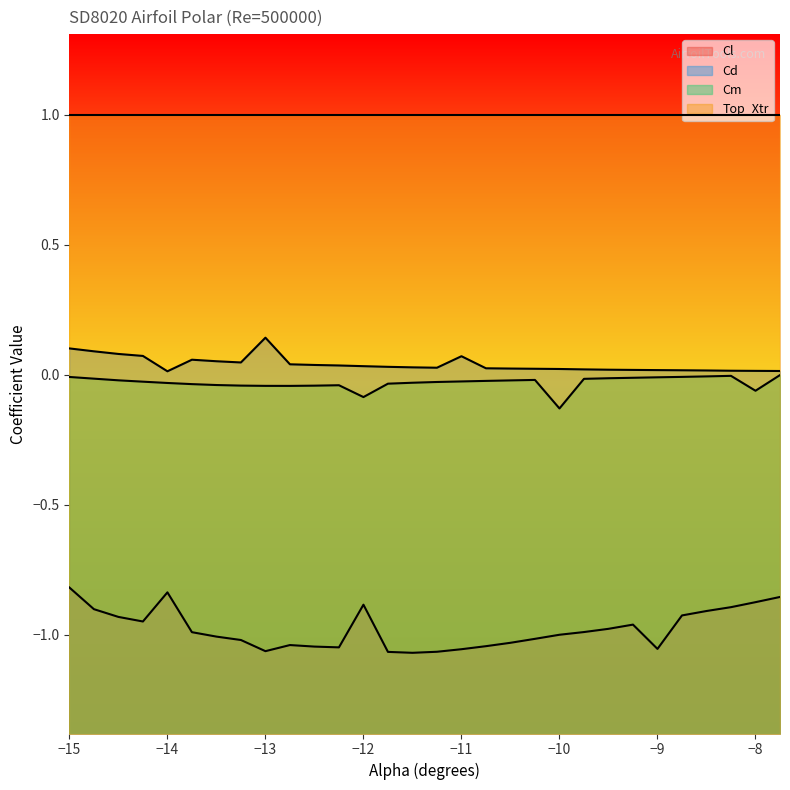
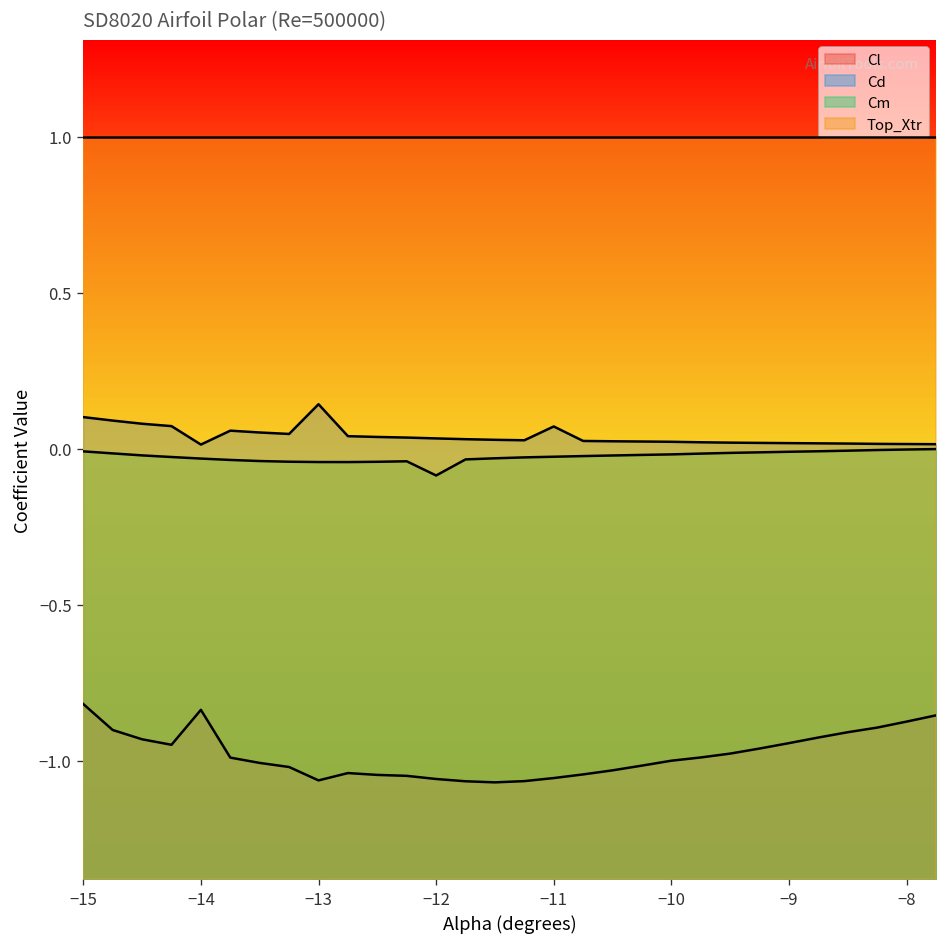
Cl, −12: -0.88 -> -1.06
Cm, −10: -0.13 -> -0.02
Cl, −9: -1.05 -> -0.94
Cm, −8: -0.06 -> 0.00
